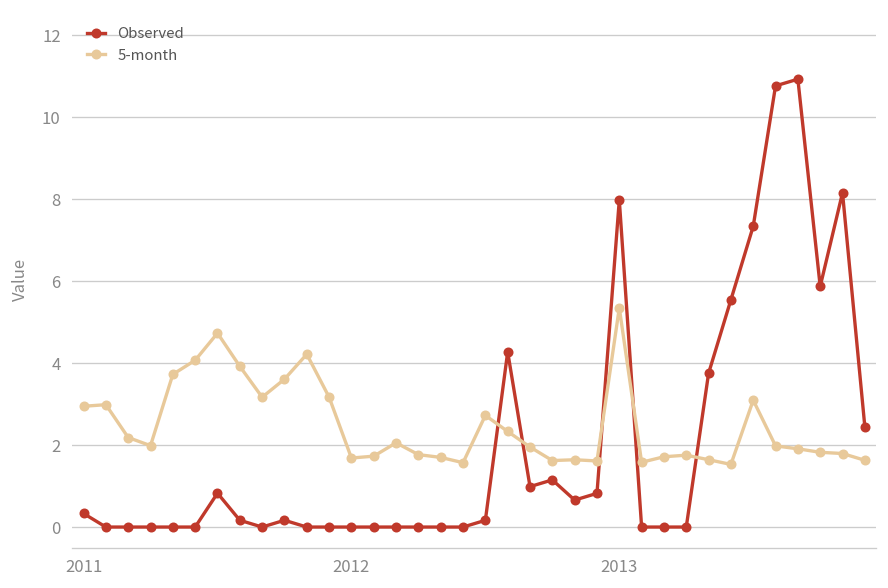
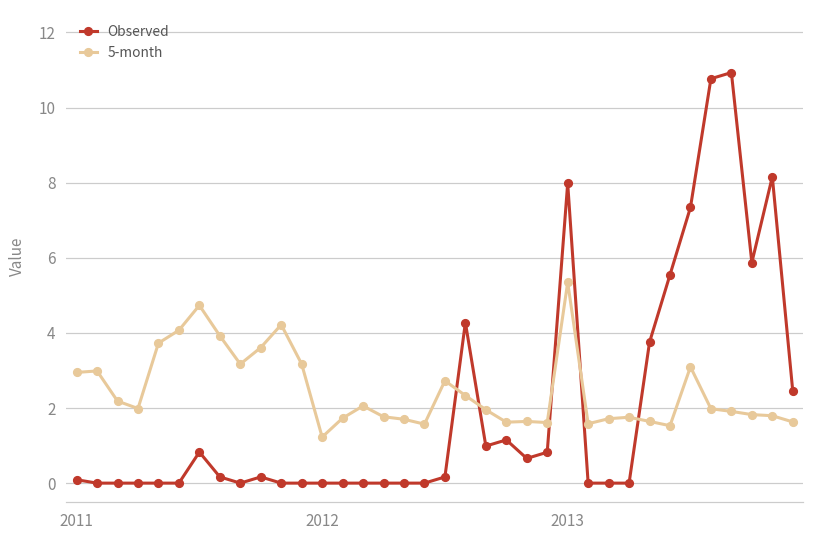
Observed, 2011: 0.3 -> 0.1
5-month, 2012: 1.7 -> 1.2
